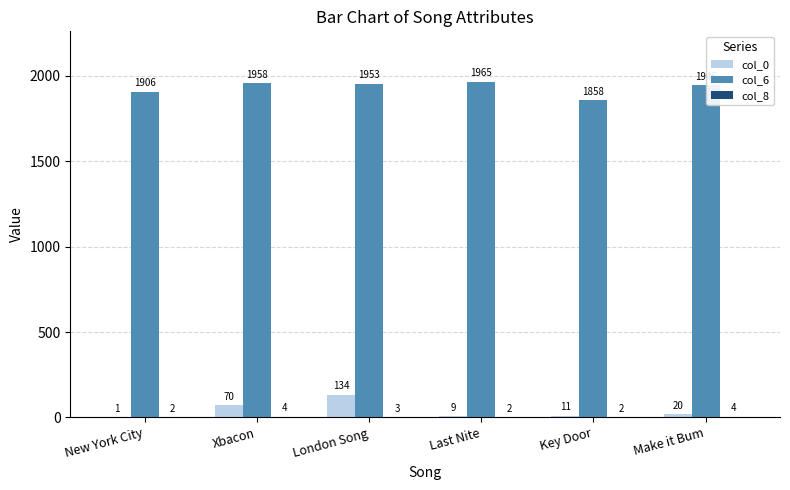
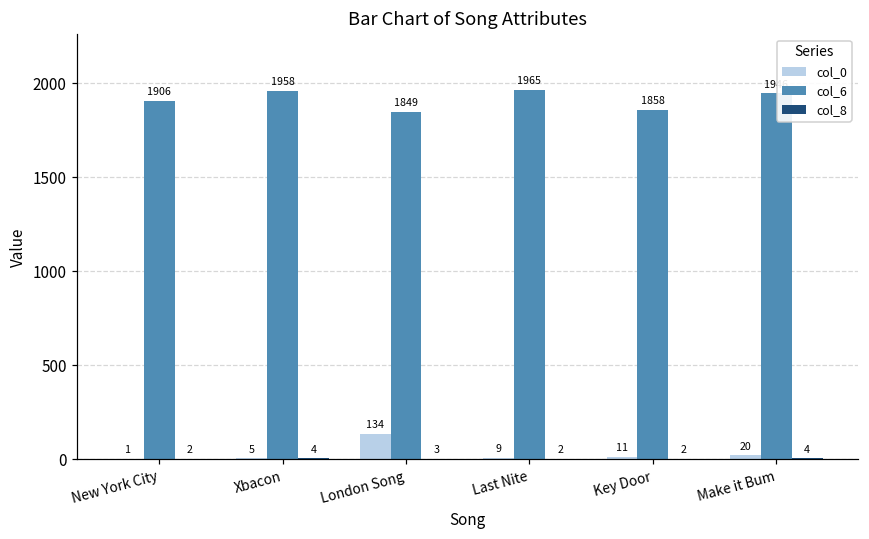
col_0, Xbacon: 70 -> 5
col_6, London Song: 1953 -> 1849
